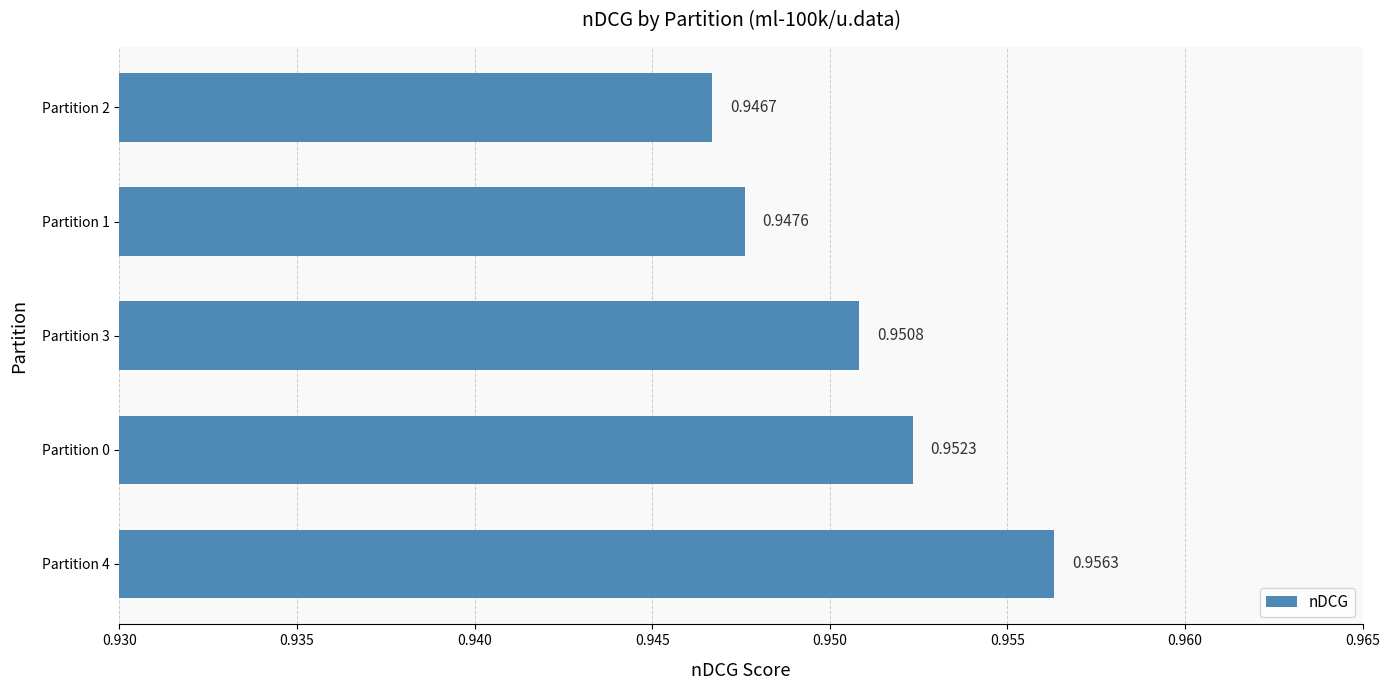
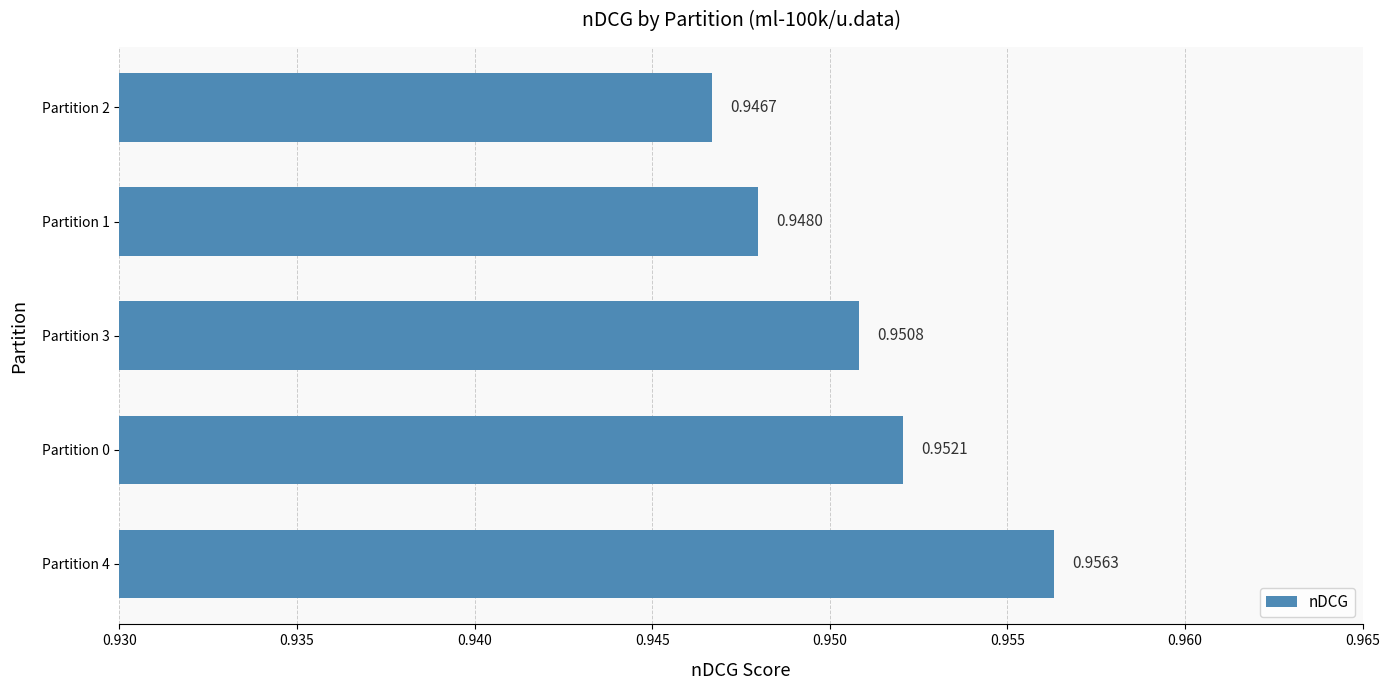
Partition 1: 0.9476 -> 0.9480
Partition 0: 0.9523 -> 0.9521
